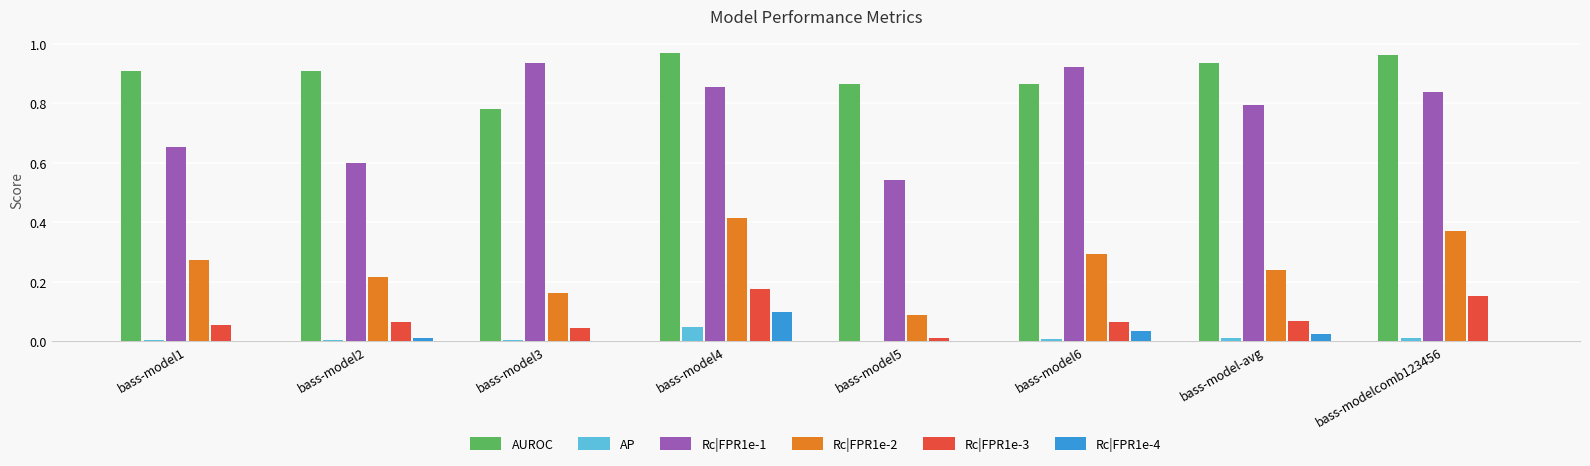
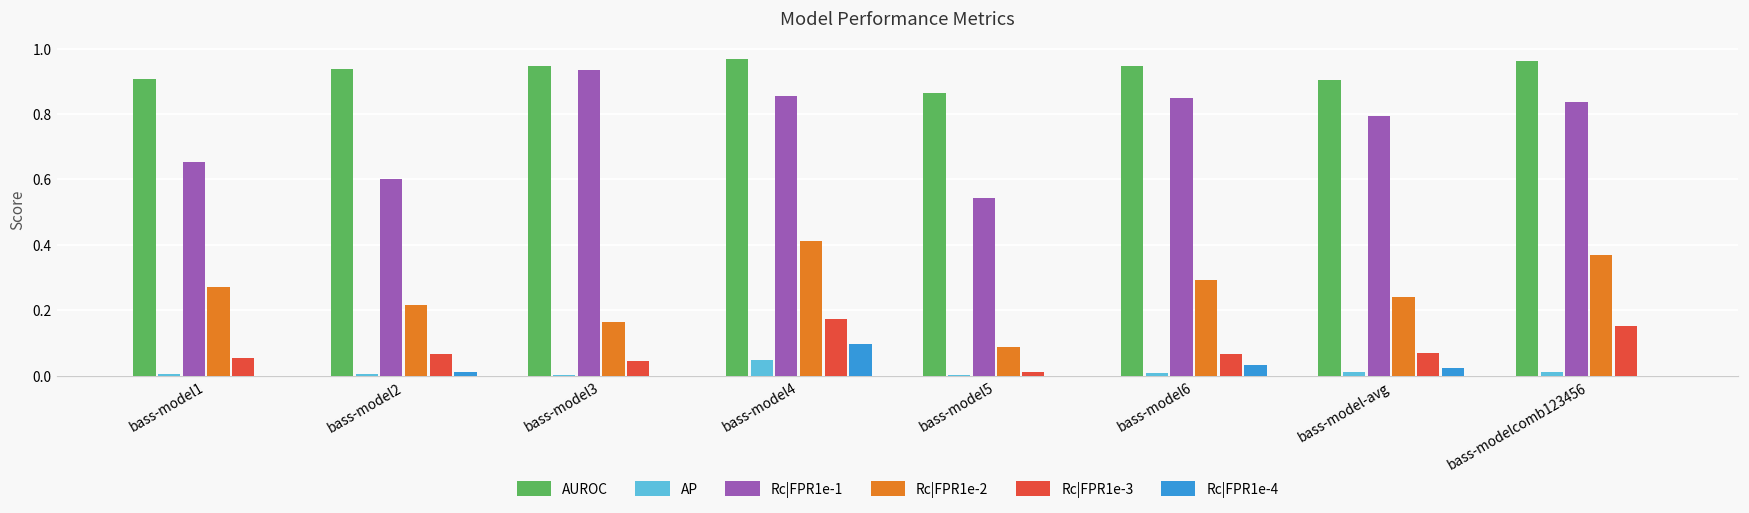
AUROC, bass-model2: 0.91 -> 0.94
AUROC, bass-model3: 0.78 -> 0.95
AUROC, bass-model6: 0.86 -> 0.95
Rc|FPR1e-1, bass-model6: 0.92 -> 0.85
AUROC, bass-model-avg: 0.93 -> 0.90
